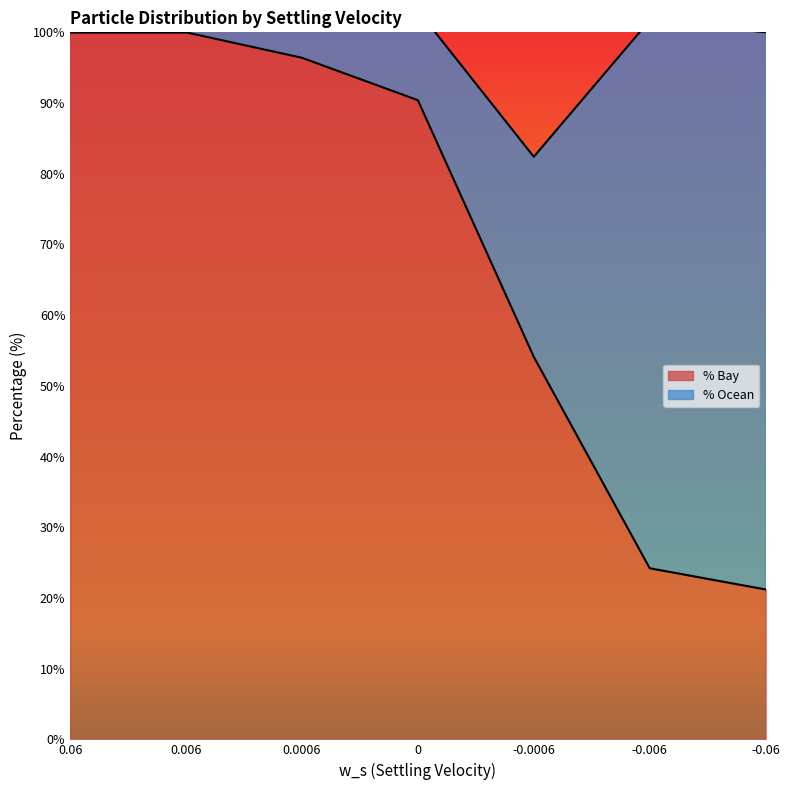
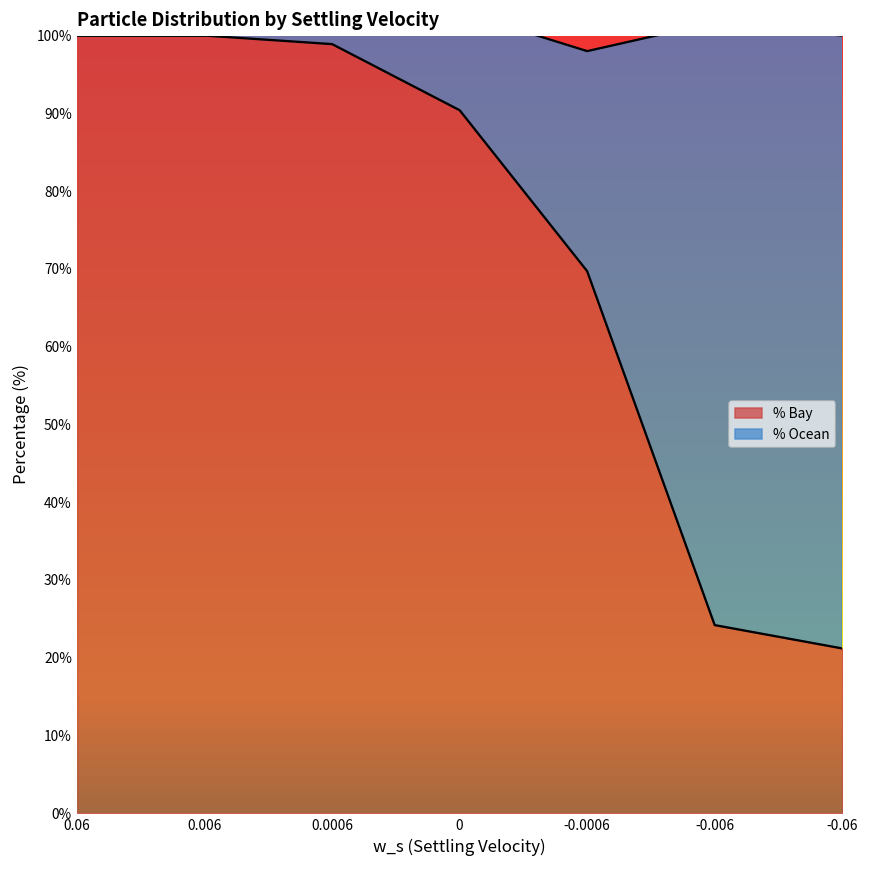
% Bay, 0.0006: 96% -> 99%
% Bay, -0.0006: 54% -> 70%
